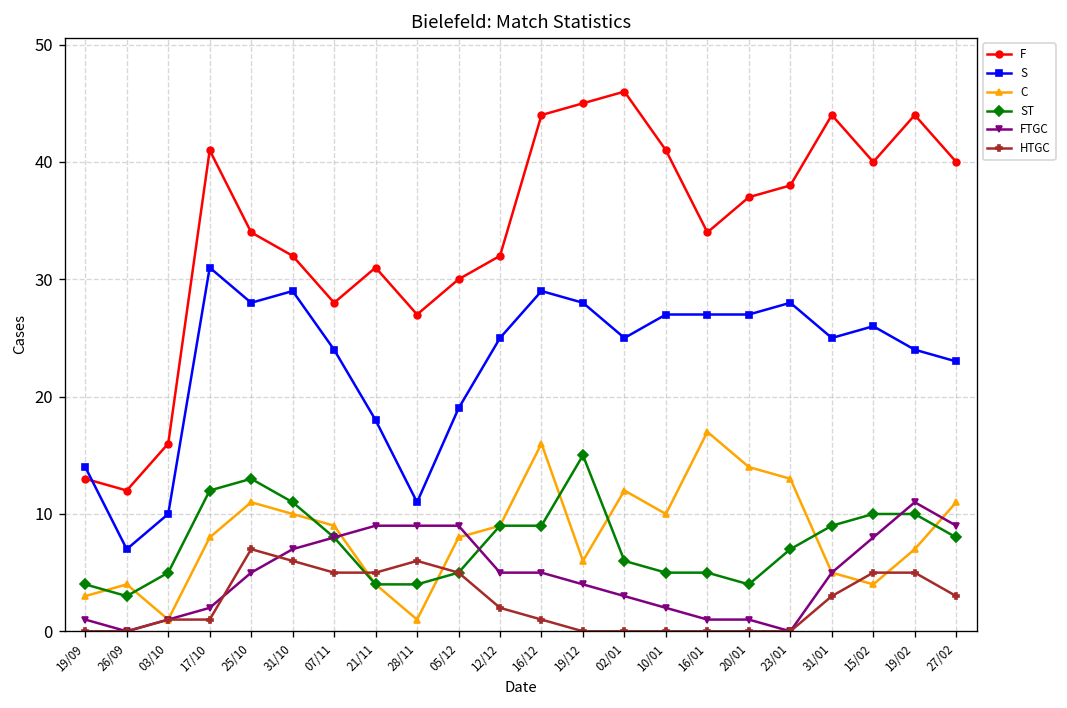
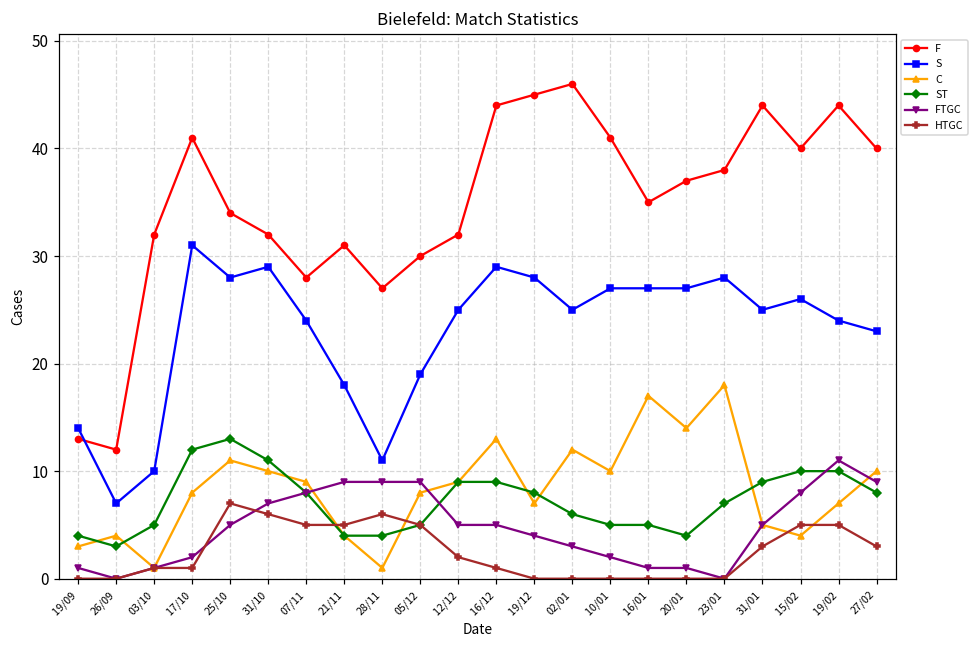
F, 03/10: 16 -> 32
C, 16/12: 16 -> 13
C, 19/12: 6 -> 7
ST, 19/12: 15 -> 8
F, 16/01: 34 -> 35
C, 23/01: 13 -> 18
C, 27/02: 11 -> 10
